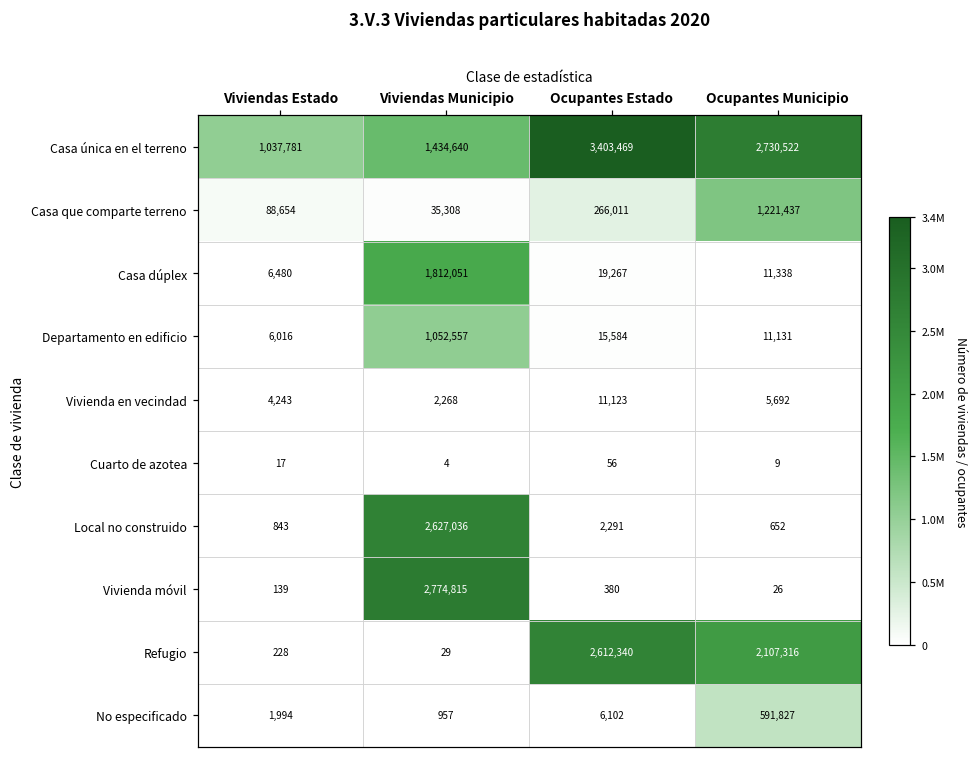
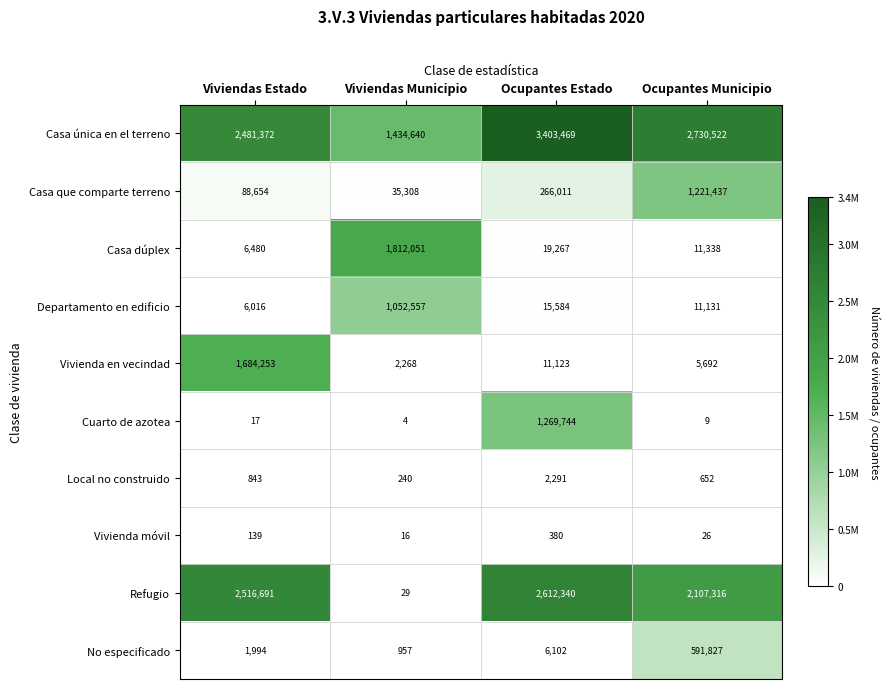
Casa única en el terreno, Viviendas Estado: 1,037,781 -> 2,481,372
Vivienda en vecindad, Viviendas Estado: 4,243 -> 1,684,253
Cuarto de azotea, Ocupantes Estado: 56 -> 1,269,744
Local no construido, Viviendas Municipio: 2,627,036 -> 240
Vivienda móvil, Viviendas Municipio: 2,774,815 -> 16
Refugio, Viviendas Estado: 228 -> 2,516,691
